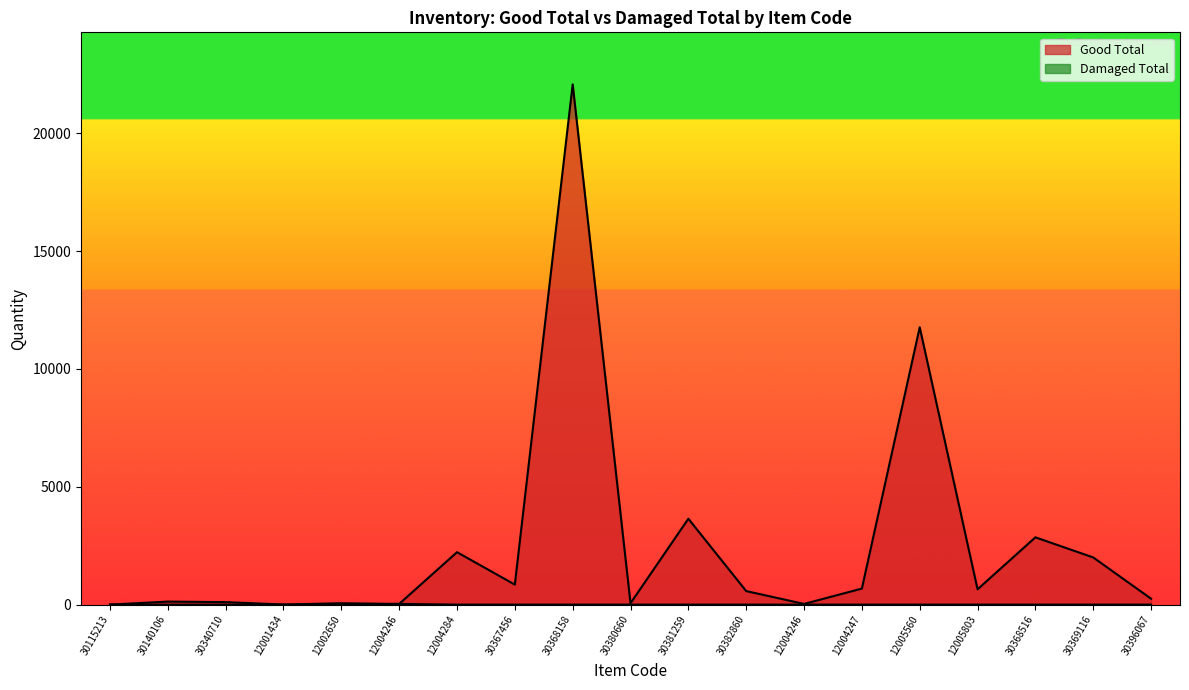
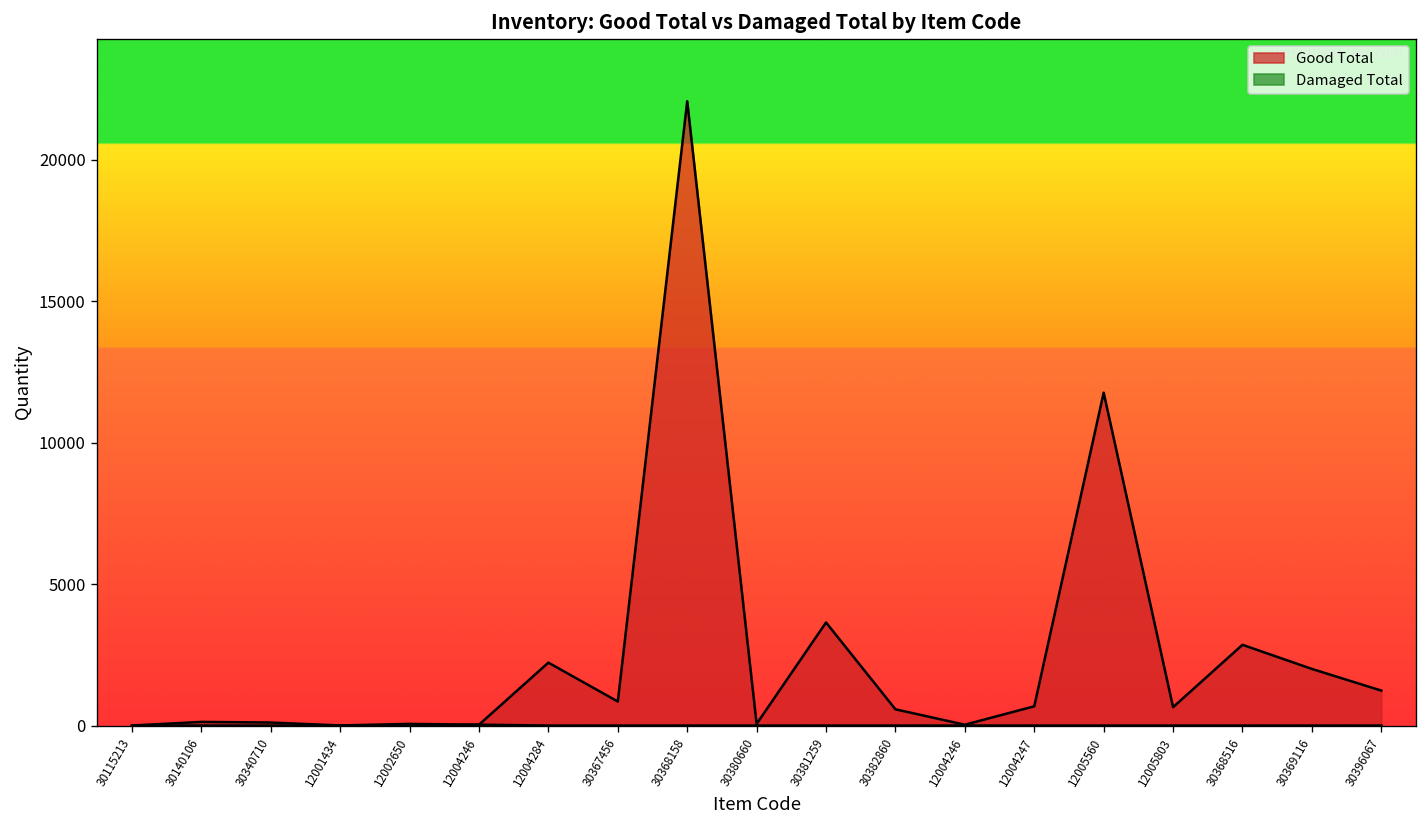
Good Total, 30396067: 300 -> 1200
